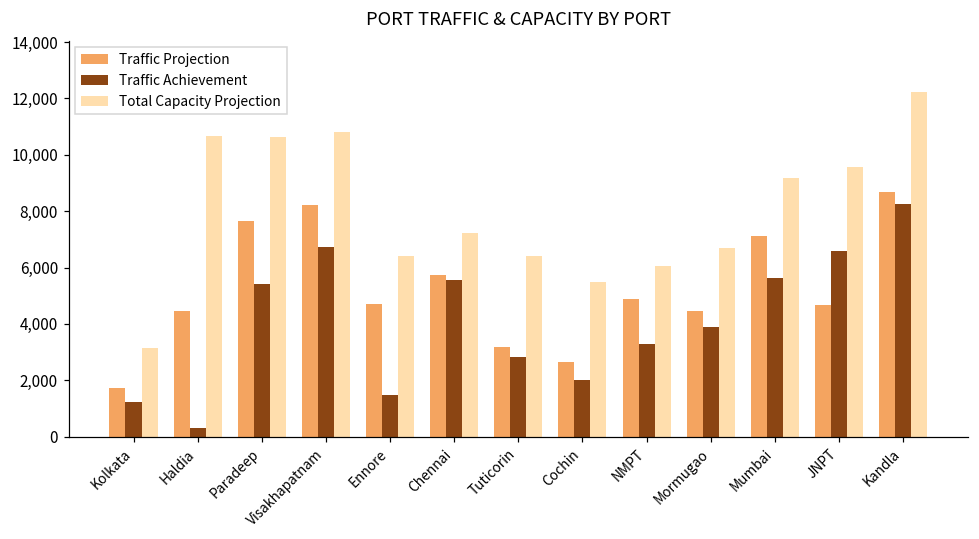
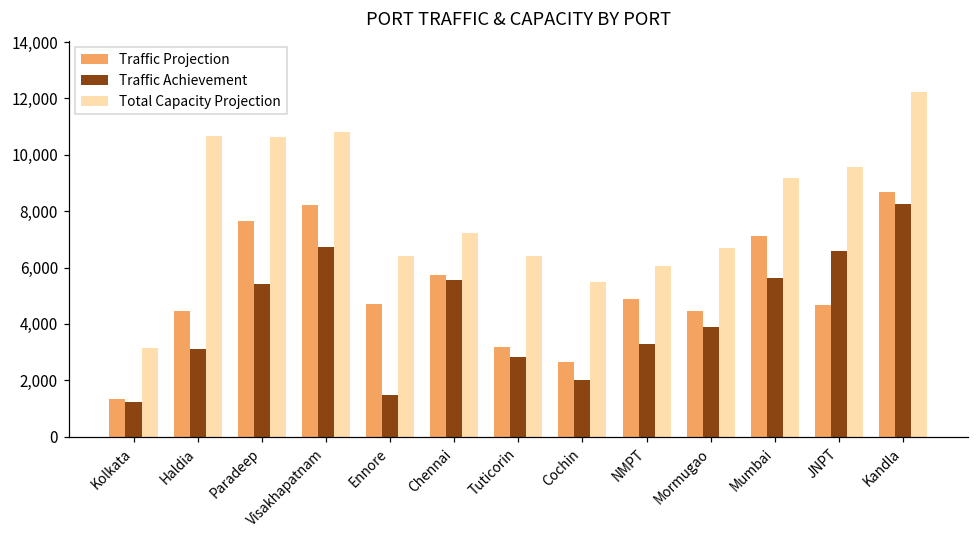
Traffic Projection, Kolkata: 1,700 -> 1,300
Traffic Achievement, Haldia: 300 -> 3,100
